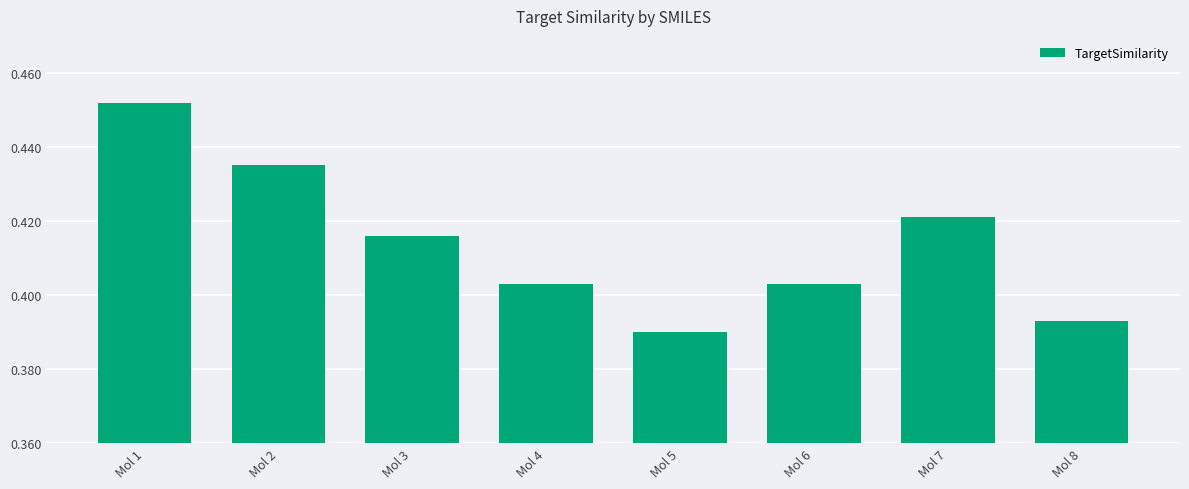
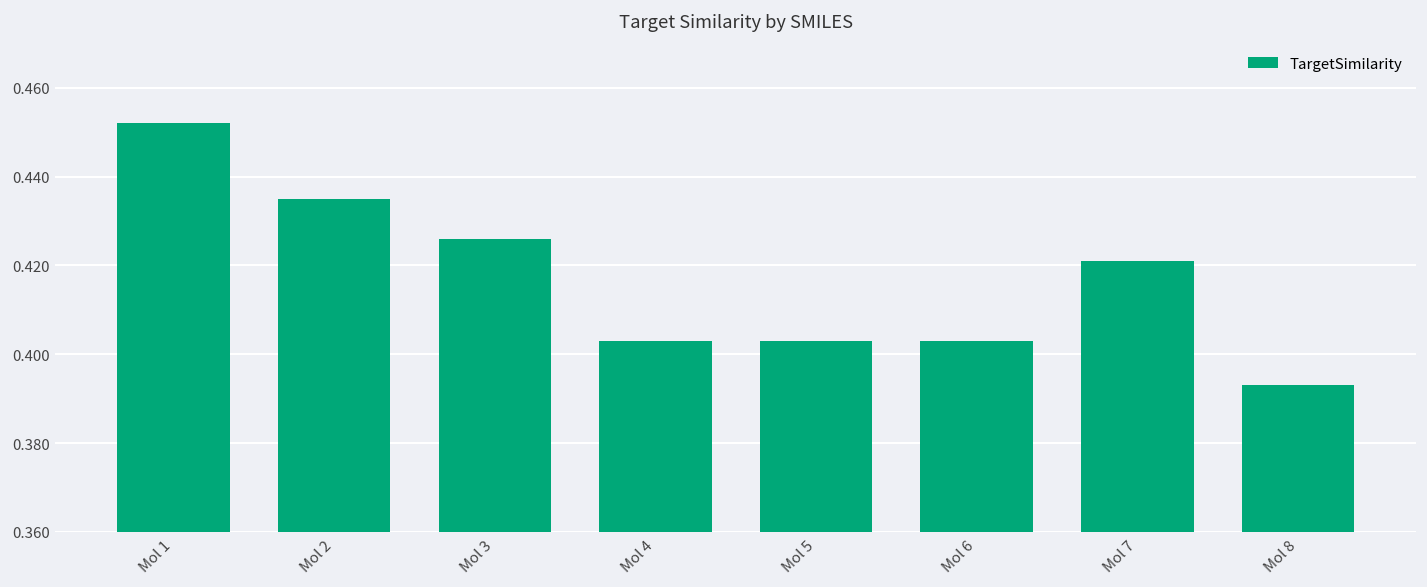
Mol 3: 0.416 -> 0.426
Mol 5: 0.390 -> 0.403
